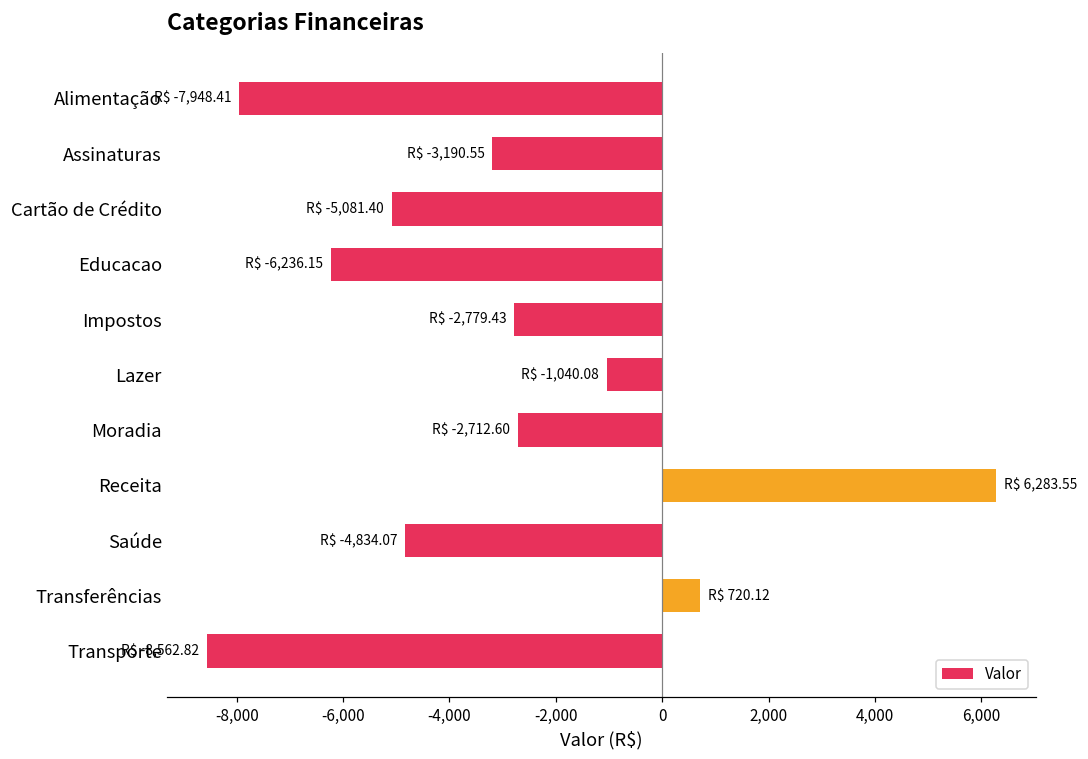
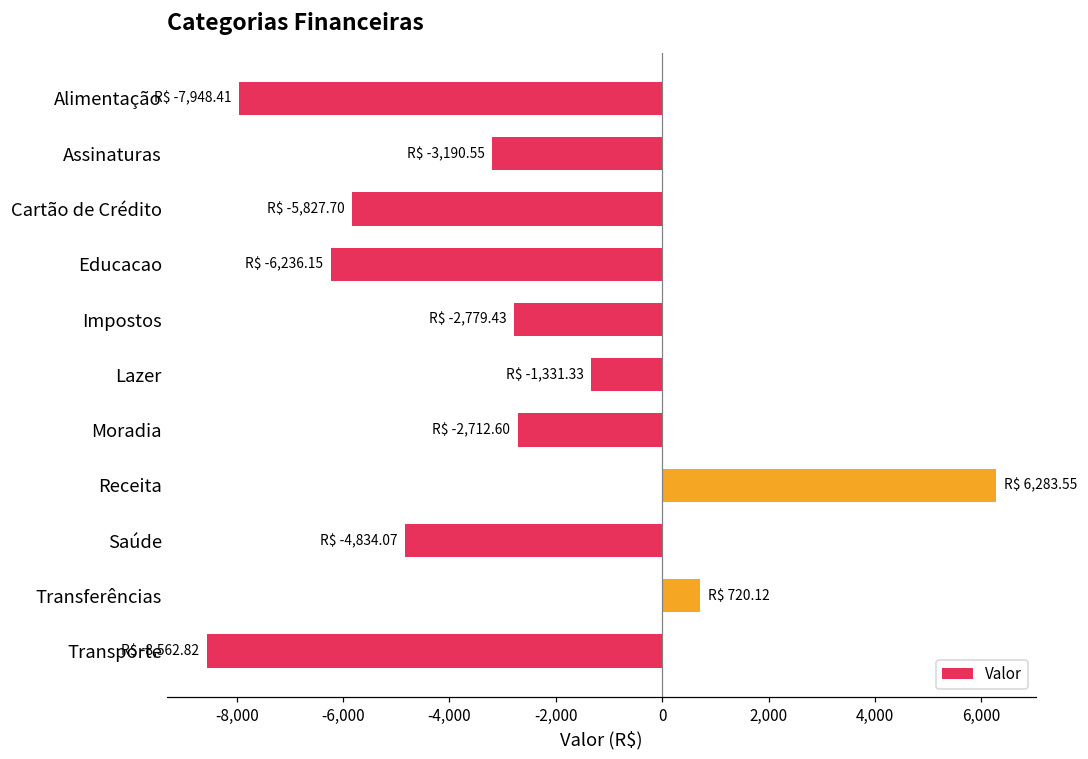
Cartão de Crédito: -5,081.40 -> -5,827.70
Lazer: -1,040.08 -> -1,331.33
